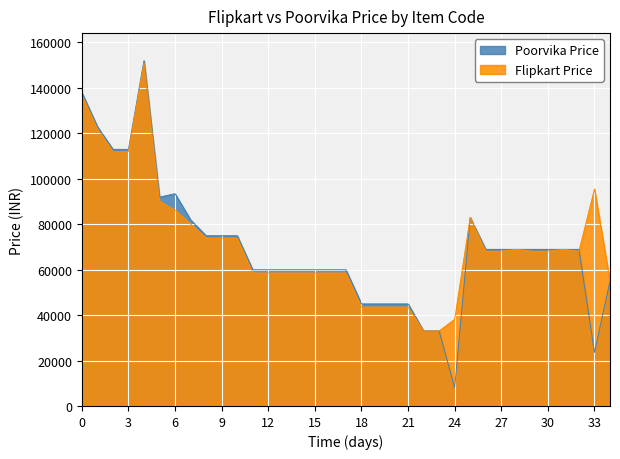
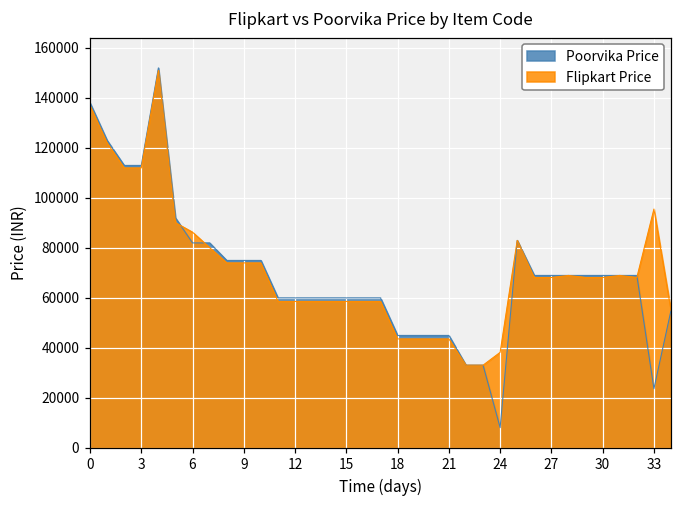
Poorvika Price, 6: 93000 -> 82000
